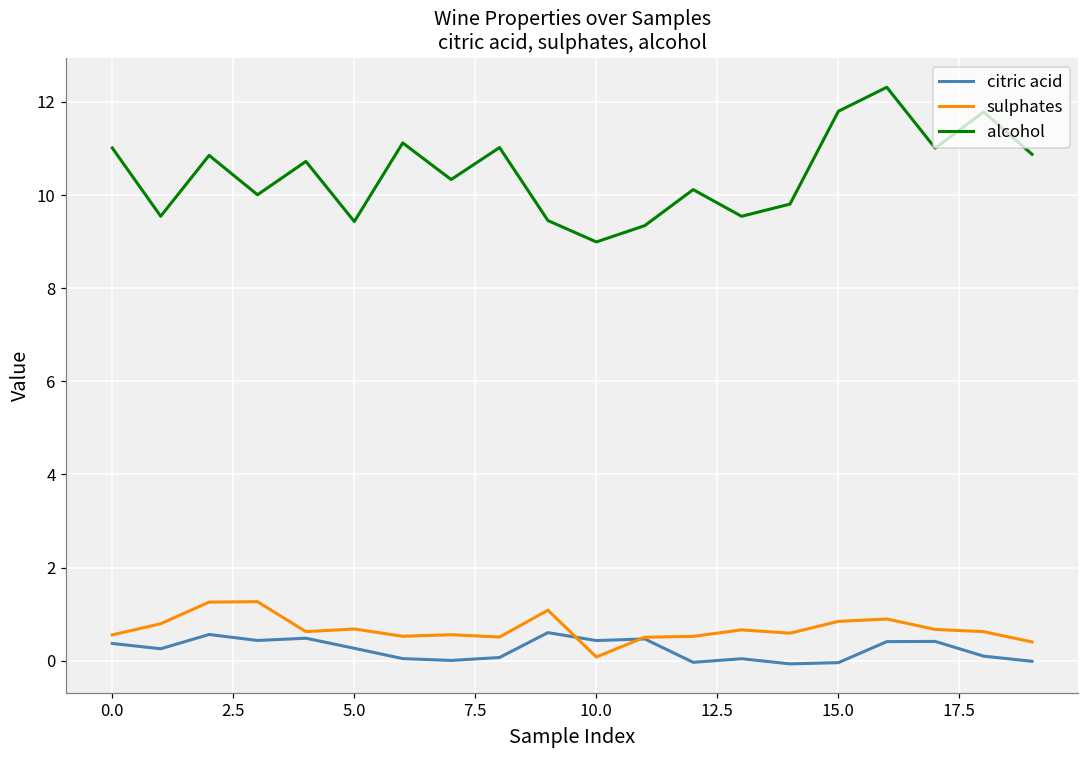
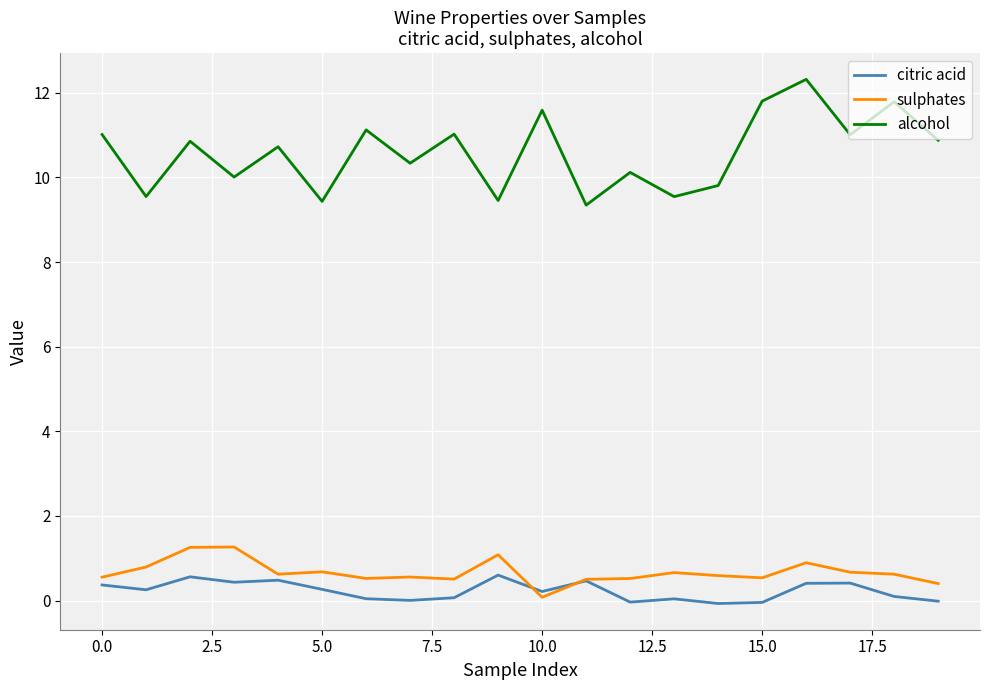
citric acid, 10.0: 0.4 -> 0.2
alcohol, 10.0: 9.0 -> 11.6
sulphates, 15.0: 0.8 -> 0.5
